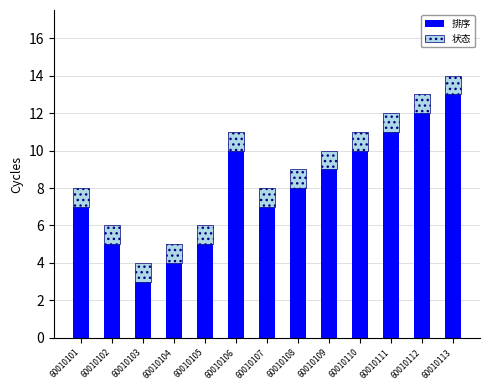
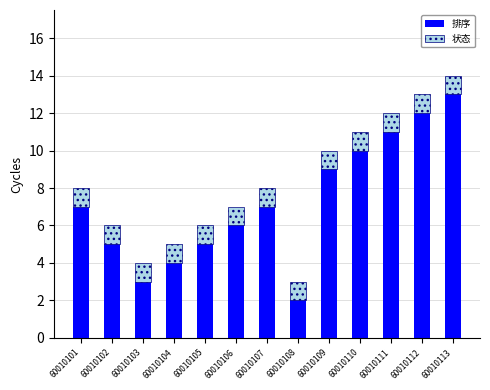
排序, 60010106: 10 -> 6
排序, 60010108: 8 -> 2
